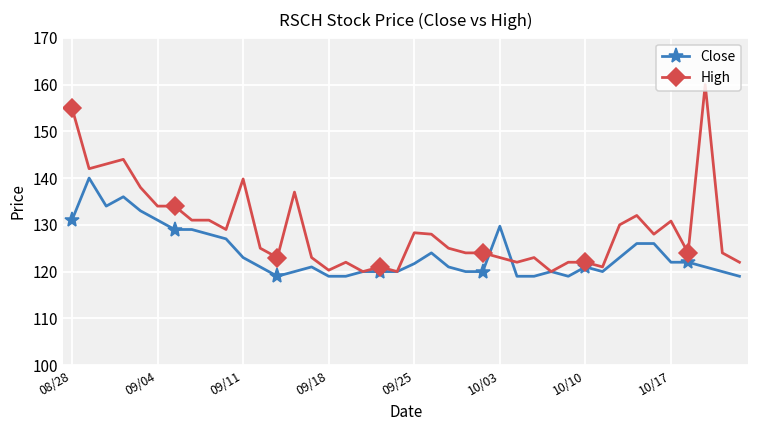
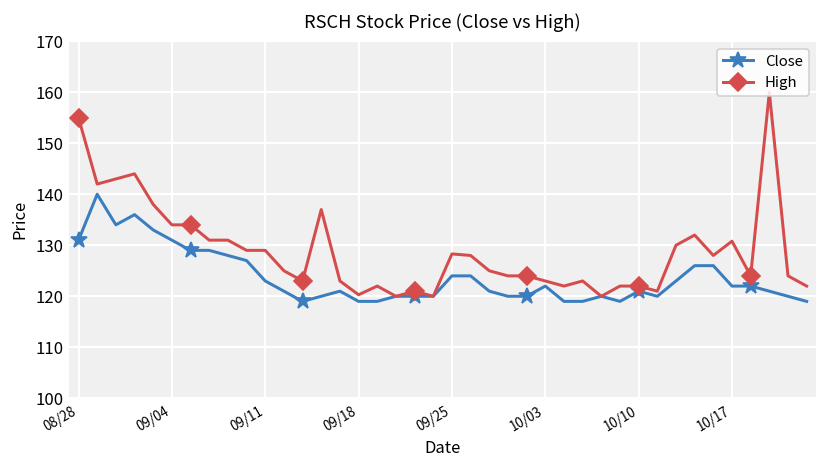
High, 09/11: 140 -> 129
Close, 09/25: 122 -> 124
Close, 10/03: 130 -> 122
